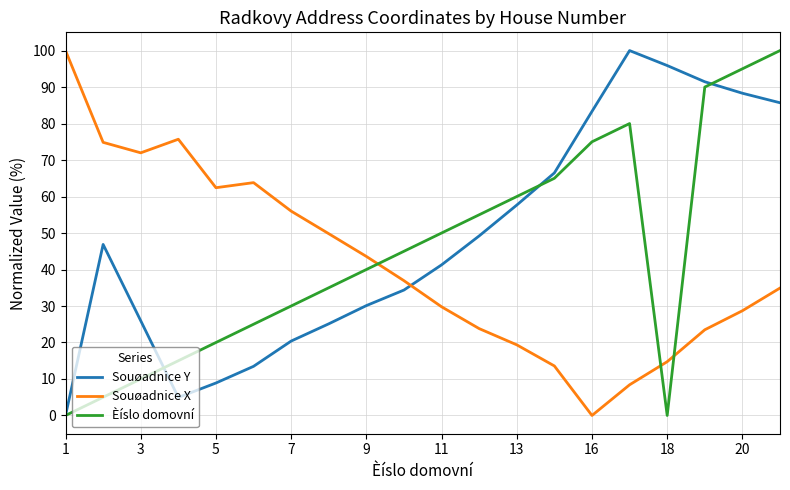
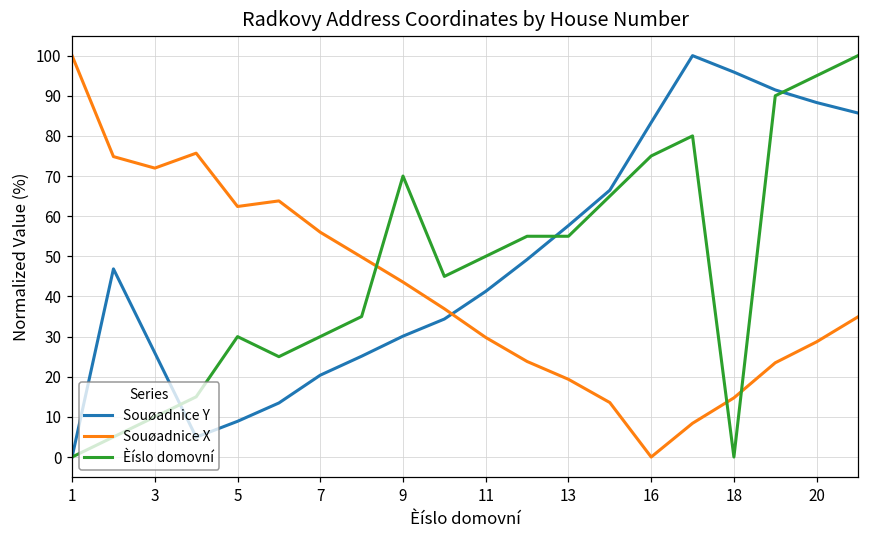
Èíslo domovní, 5: 20 -> 30
Èíslo domovní, 9: 40 -> 70
Èíslo domovní, 13: 60 -> 55
